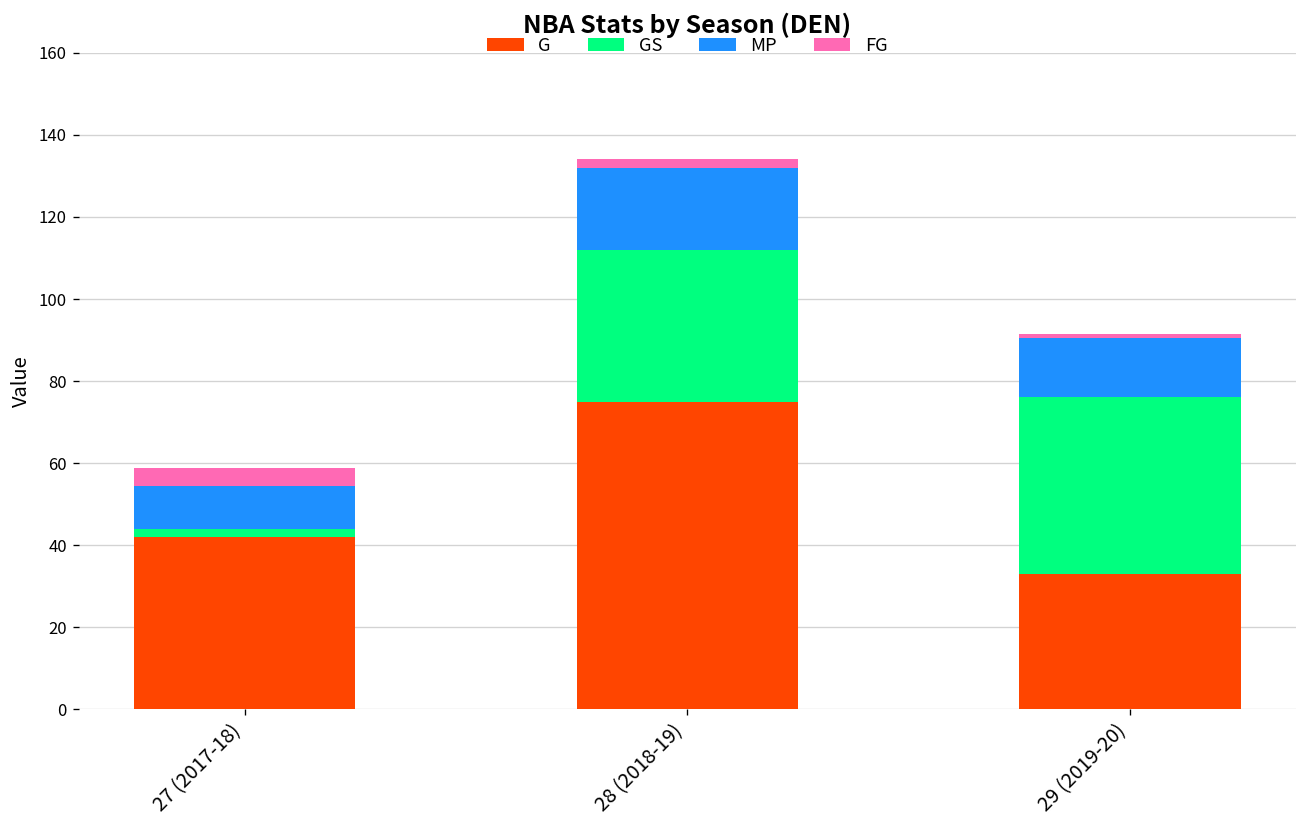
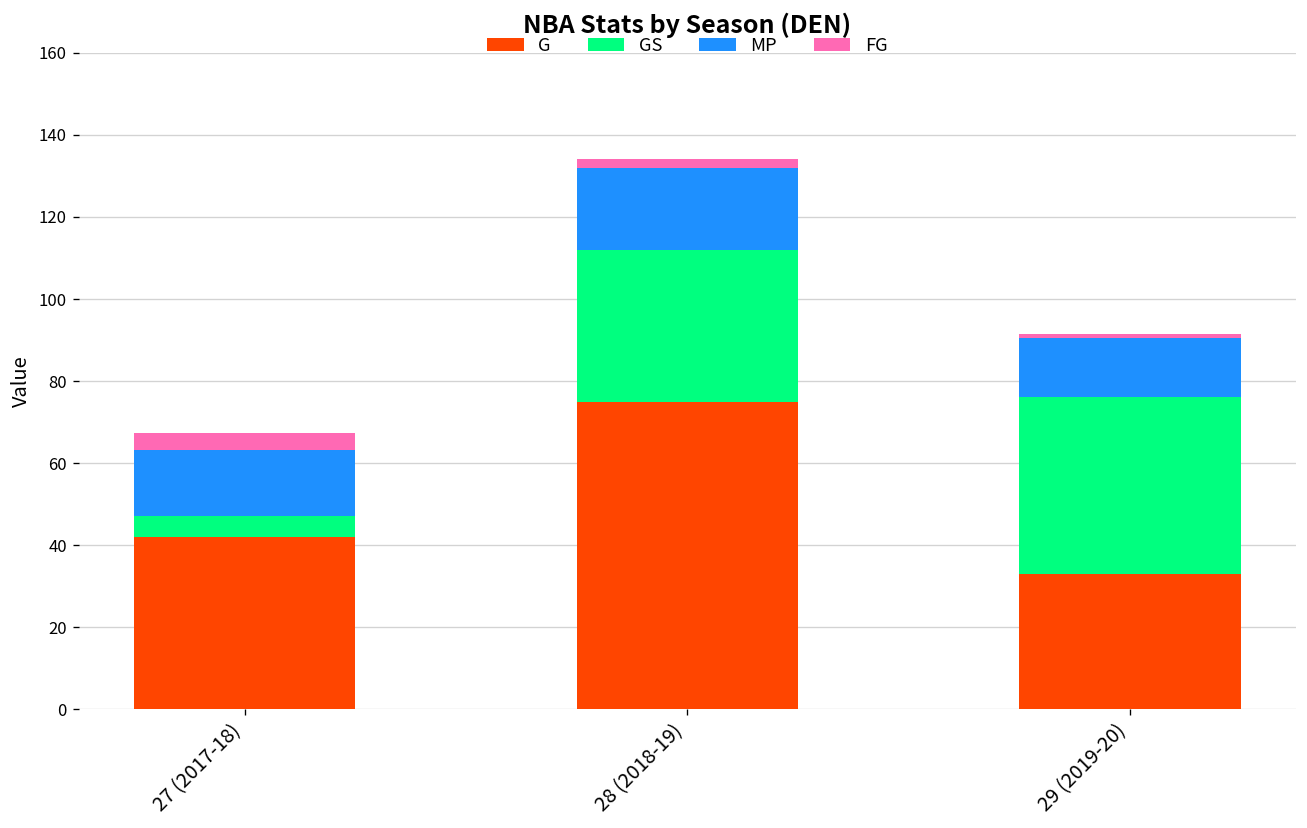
GS, 27 (2017-18): 2 -> 5
MP, 27 (2017-18): 11 -> 16
